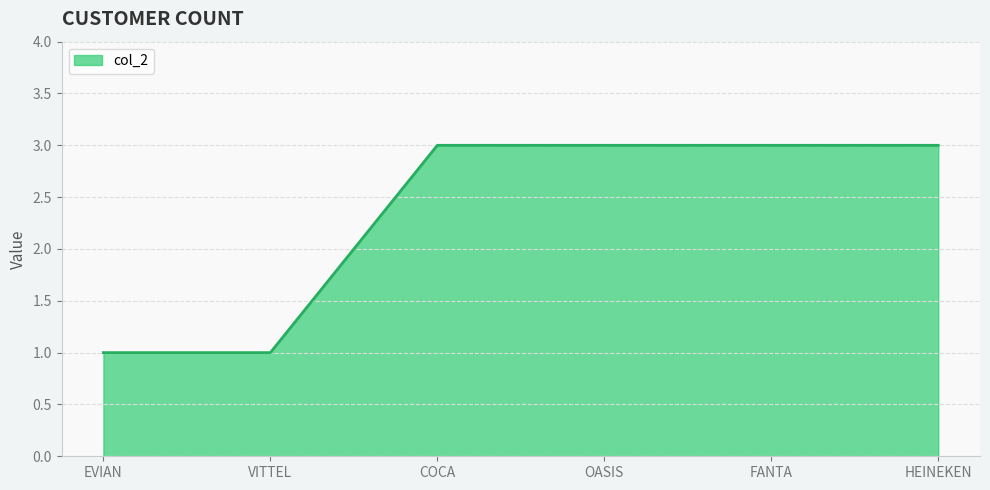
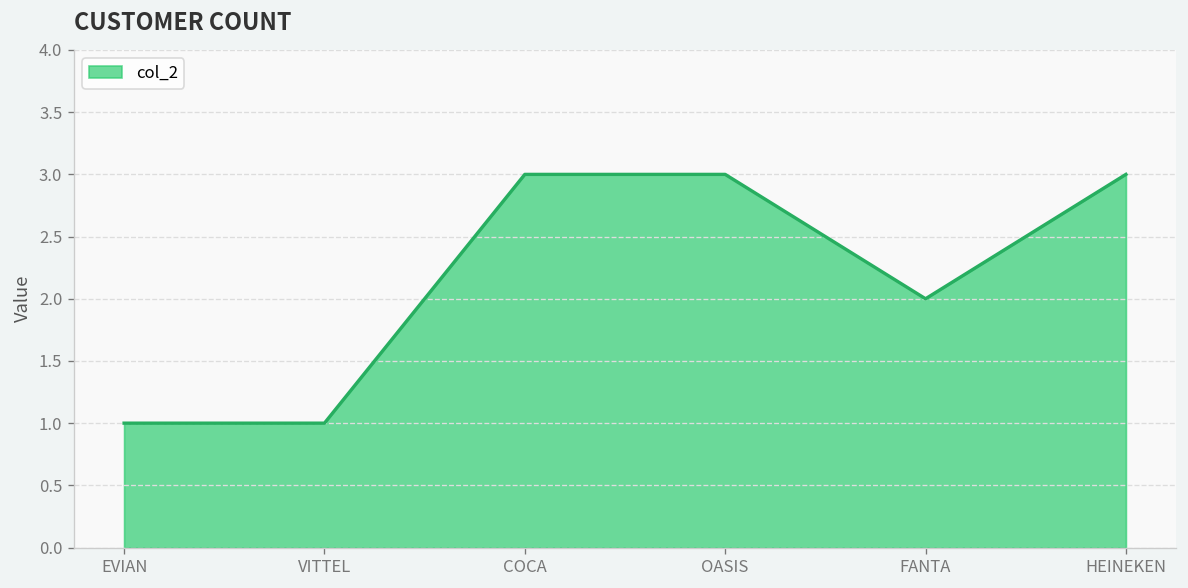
FANTA: 3 -> 2
